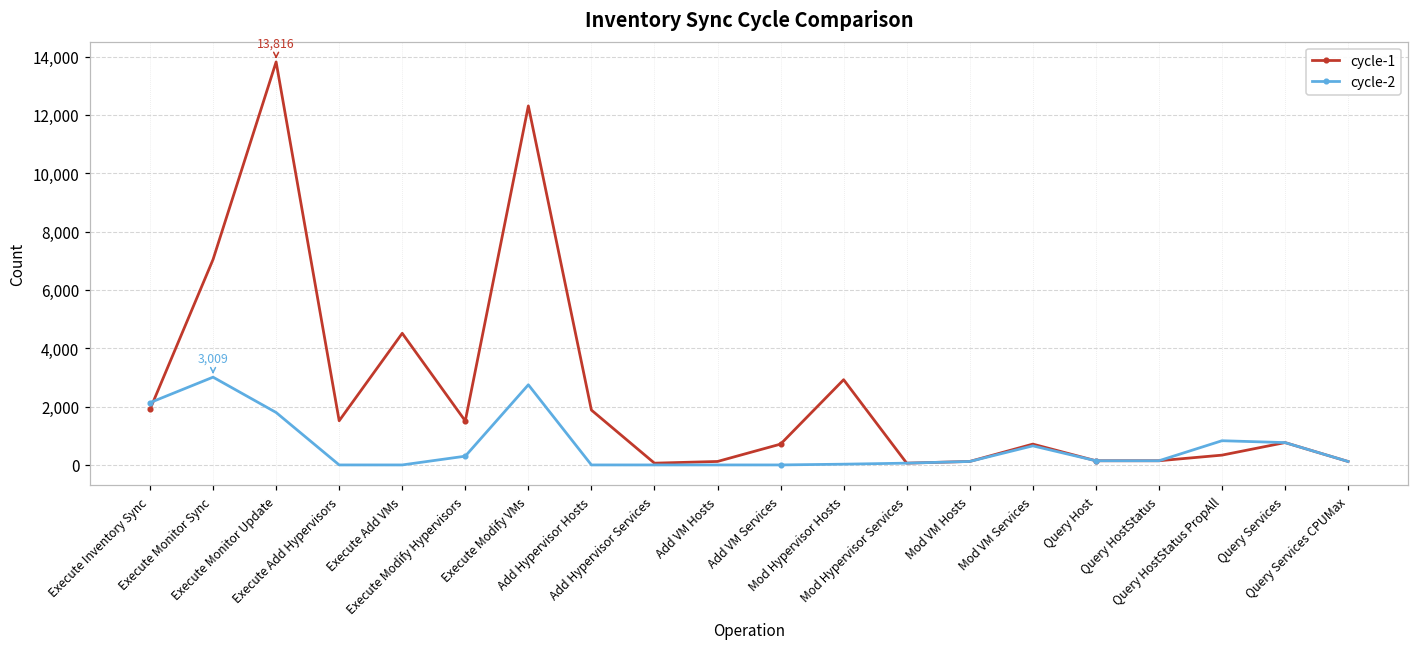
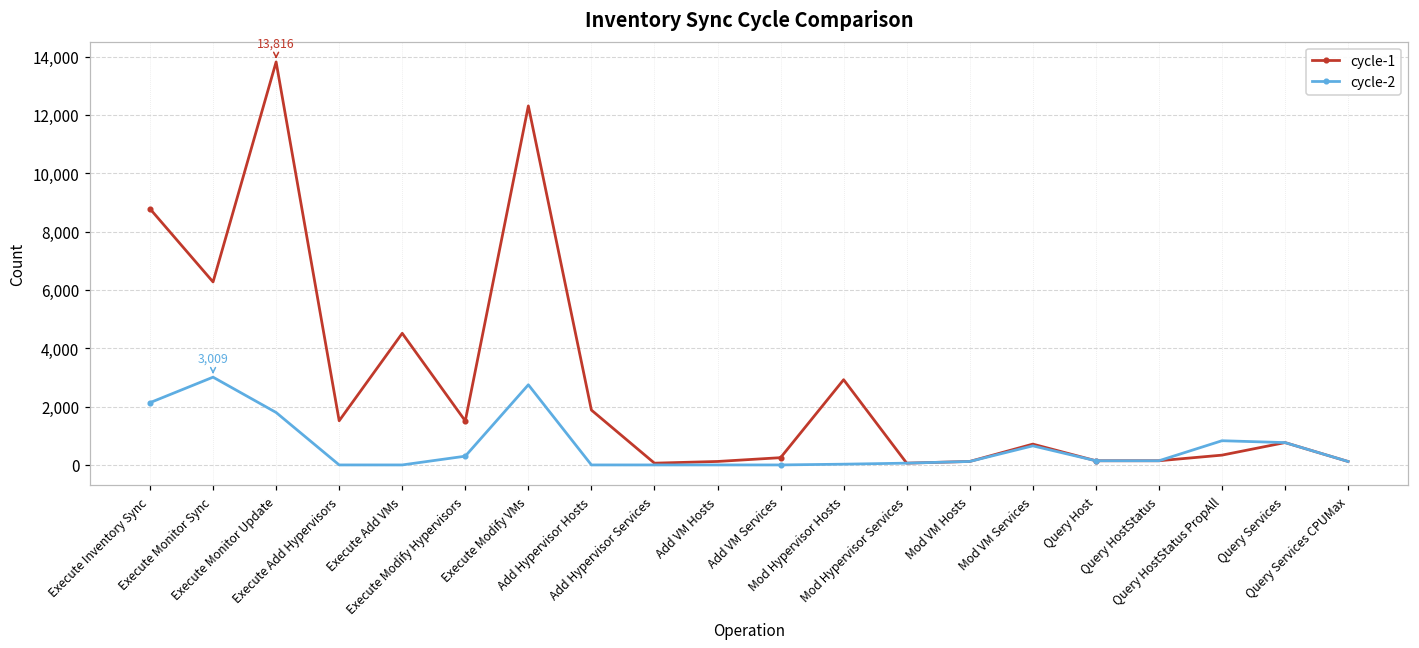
cycle-1, Execute Inventory Sync: 1,900 -> 8,800
cycle-1, Execute Monitor Sync: 7,000 -> 6,300
cycle-1, Add VM Services: 700 -> 200
